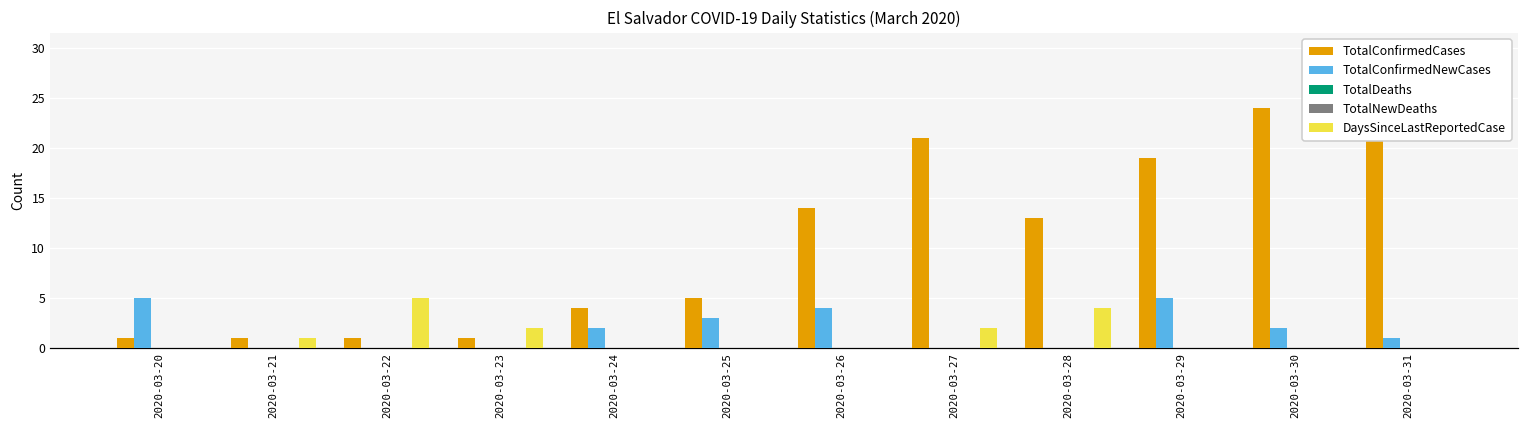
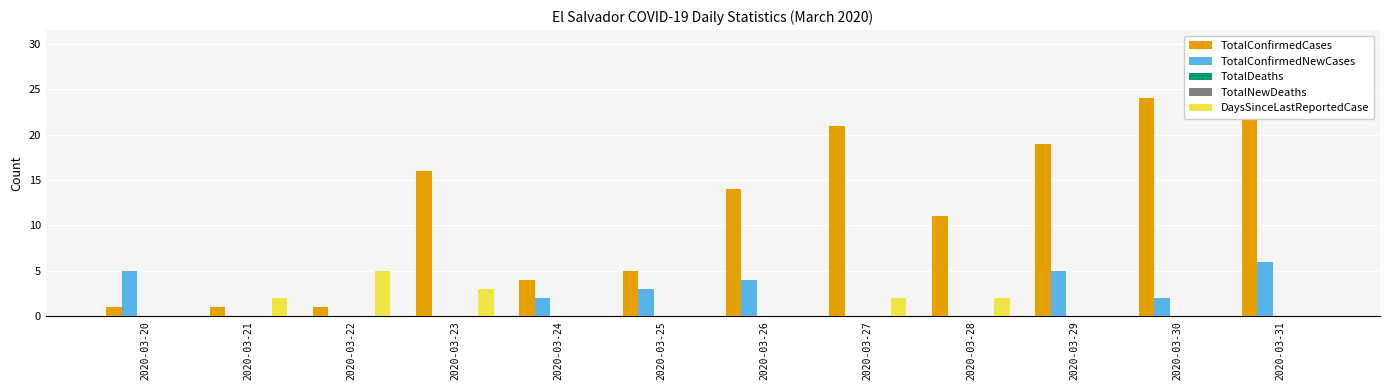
DaysSinceLastReportedCase, 2020-03-21: 1 -> 2
TotalConfirmedCases, 2020-03-23: 1 -> 16
DaysSinceLastReportedCase, 2020-03-23: 2 -> 3
TotalConfirmedCases, 2020-03-28: 13 -> 11
DaysSinceLastReportedCase, 2020-03-28: 4 -> 2
TotalConfirmedNewCases, 2020-03-31: 1 -> 6
